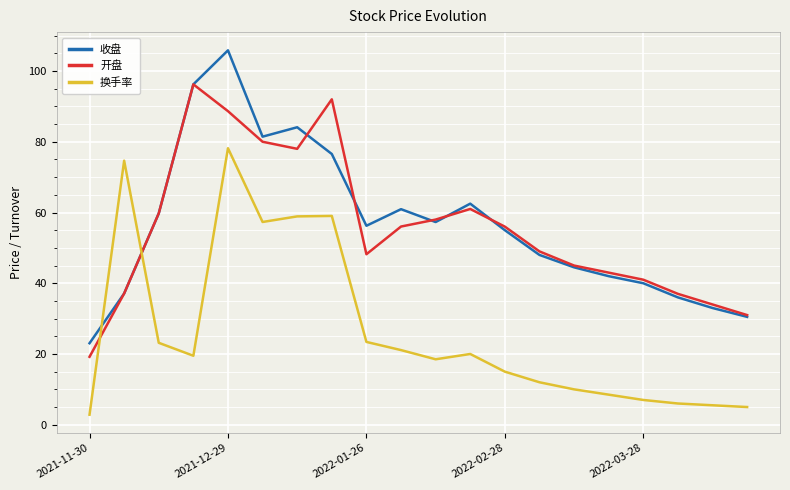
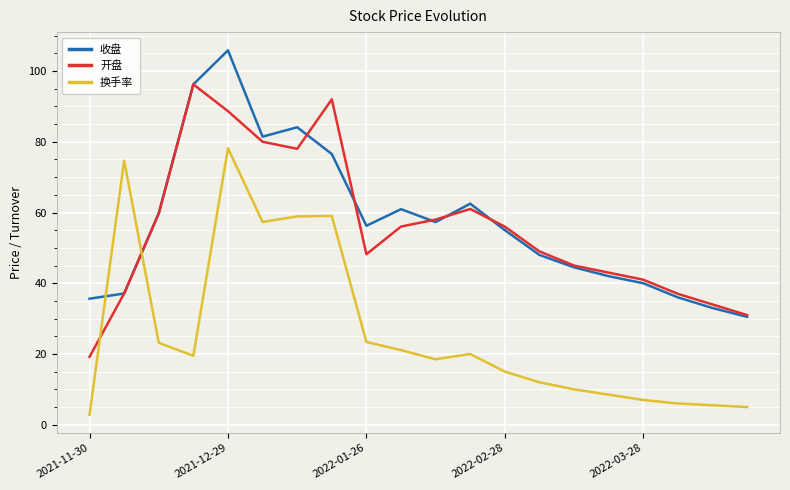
收盘, 2021-11-30: 23 -> 36
